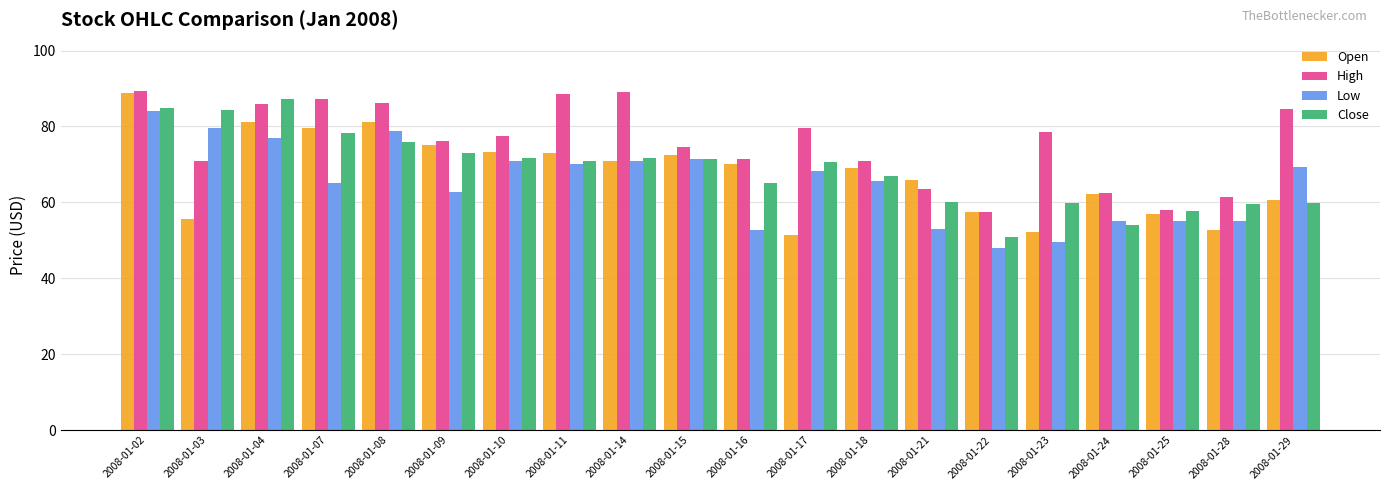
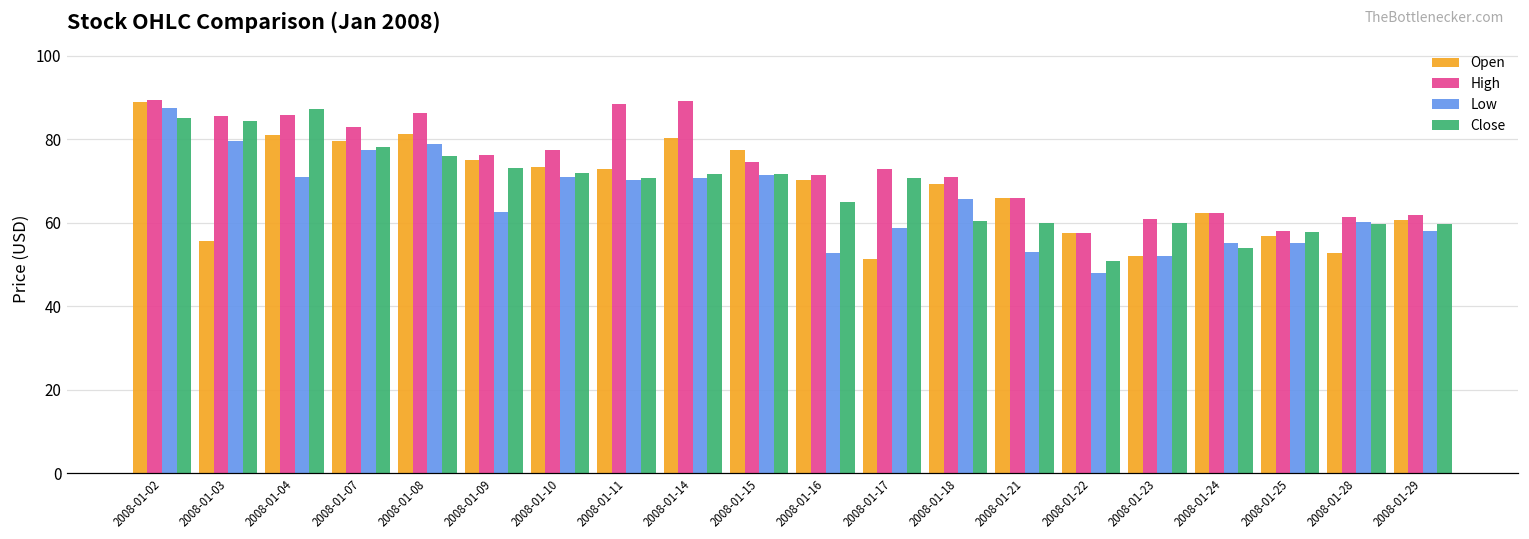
Low, 2008-01-02: 84 -> 88
High, 2008-01-03: 71 -> 86
Low, 2008-01-04: 77 -> 71
High, 2008-01-07: 87 -> 83
Low, 2008-01-07: 65 -> 78
Open, 2008-01-14: 71 -> 80
Open, 2008-01-15: 73 -> 78
High, 2008-01-17: 80 -> 73
Low, 2008-01-17: 68 -> 59
Close, 2008-01-18: 67 -> 60
High, 2008-01-21: 64 -> 66
High, 2008-01-23: 79 -> 61
Low, 2008-01-23: 50 -> 52
Low, 2008-01-28: 55 -> 60
High, 2008-01-29: 85 -> 62
Low, 2008-01-29: 69 -> 58
